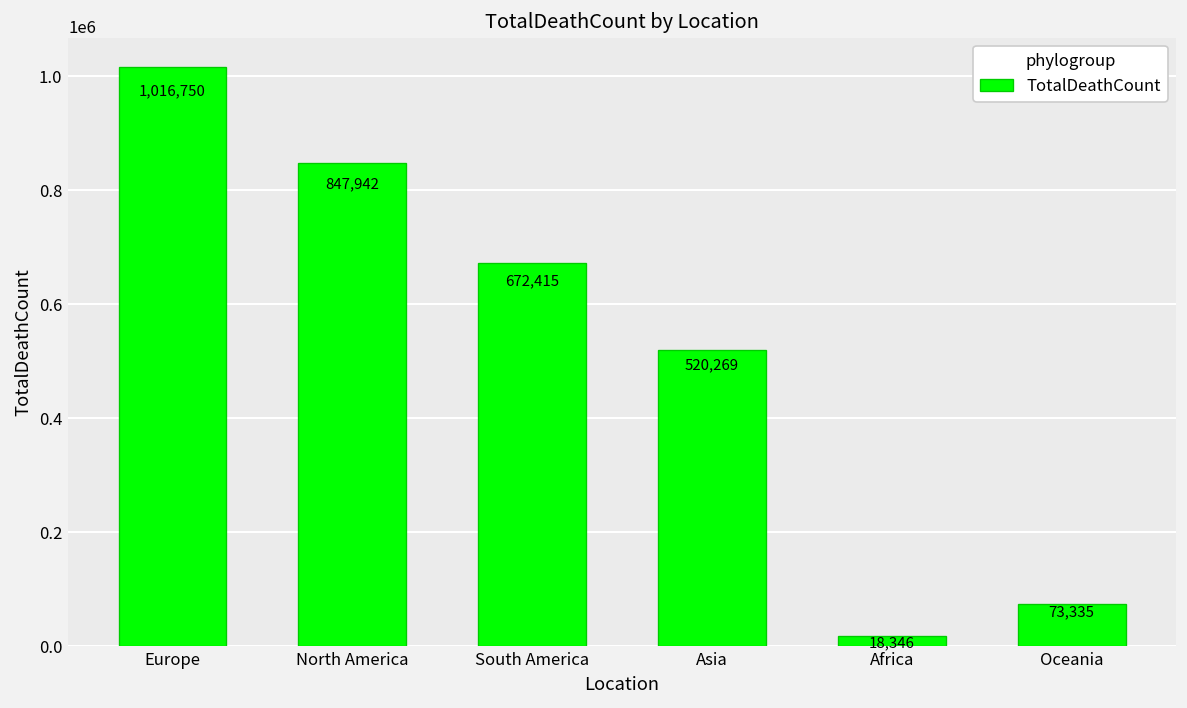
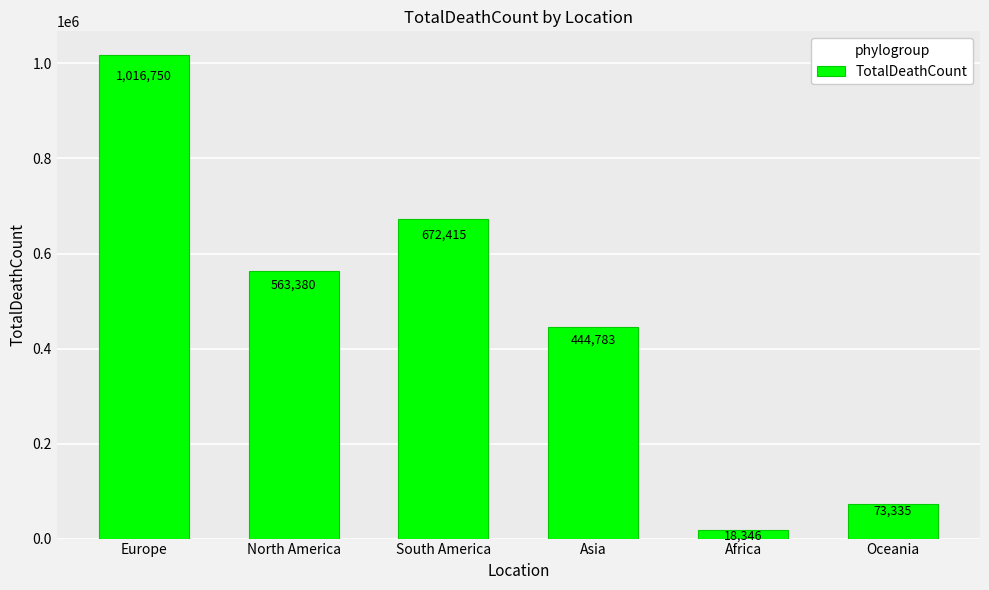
North America: 847,942 -> 563,380
Asia: 520,269 -> 444,783
